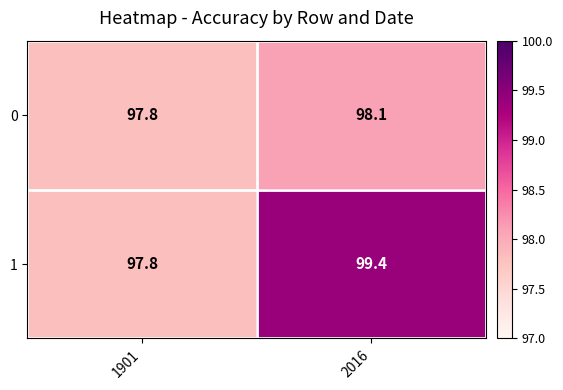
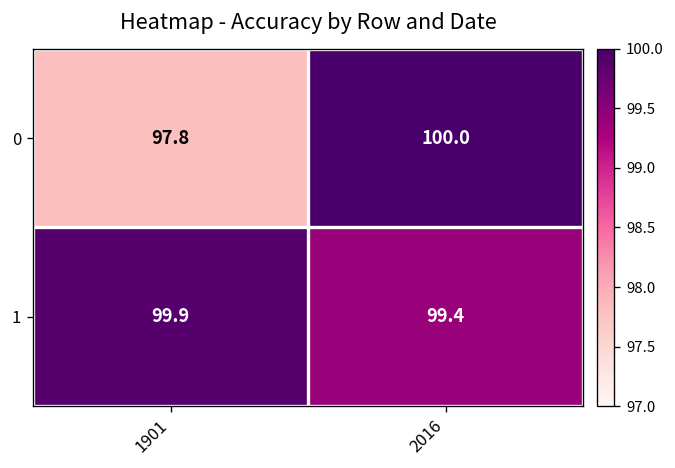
0, 2016: 98.1 -> 100.0
1, 1901: 97.8 -> 99.9
